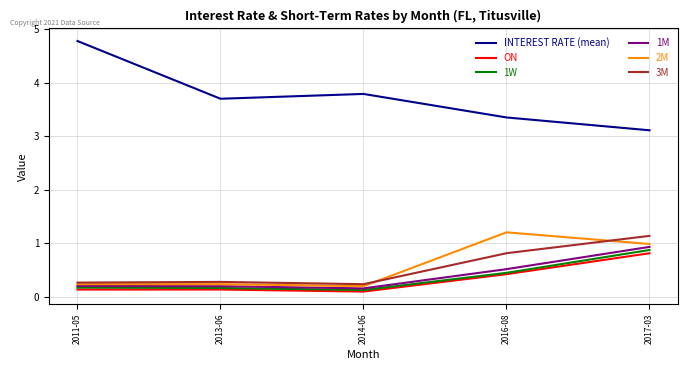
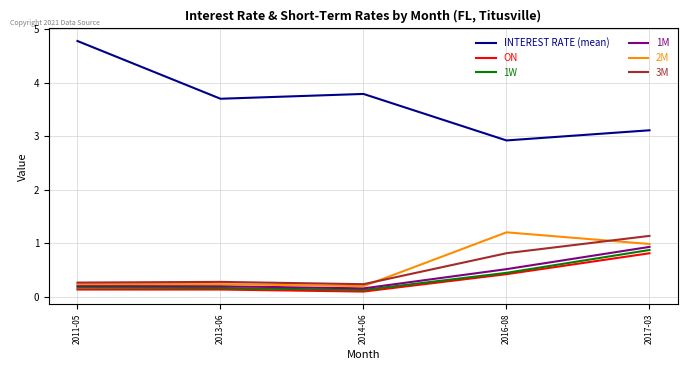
INTEREST RATE (mean), 2016-08: 3.4 -> 2.9
